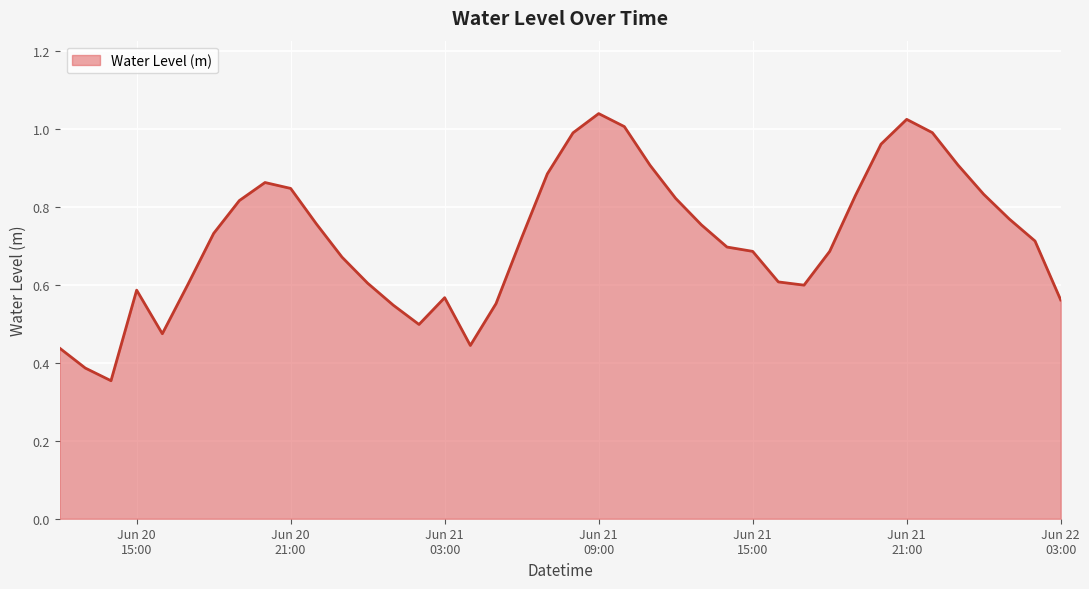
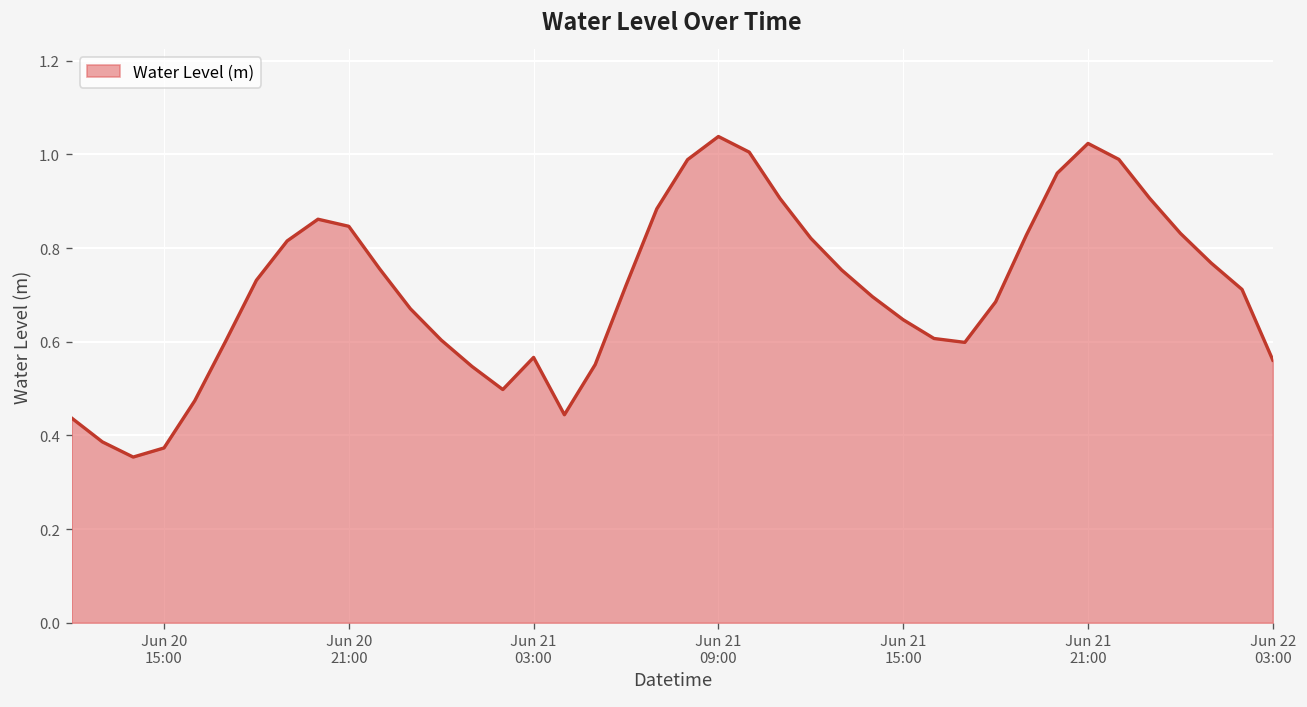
Jun 20 15:00: 0.59 -> 0.37
Jun 21 15:00: 0.69 -> 0.65
